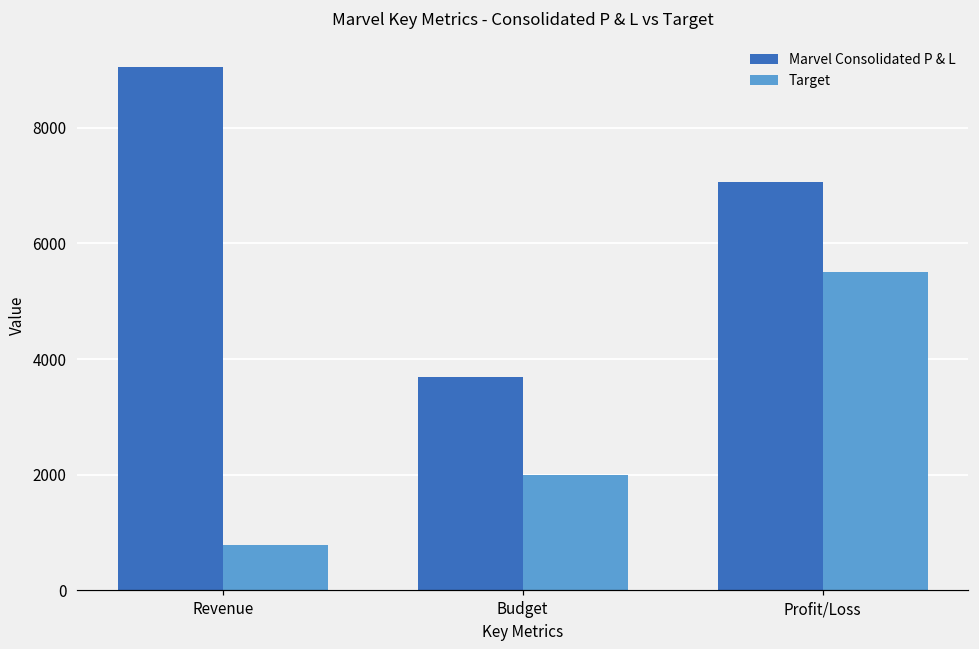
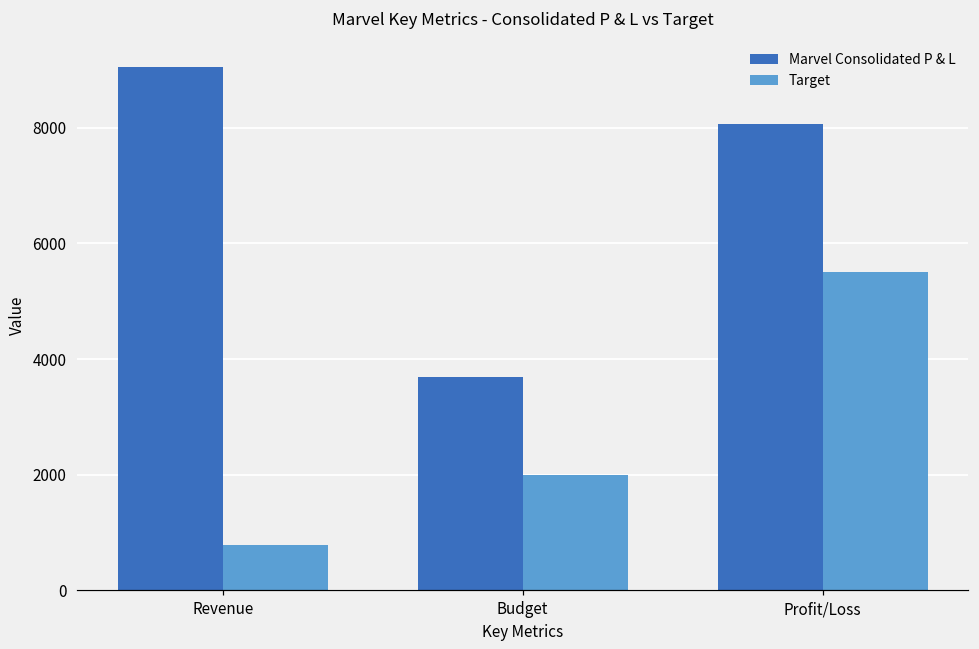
Marvel Consolidated P & L, Profit/Loss: 7100 -> 8100
